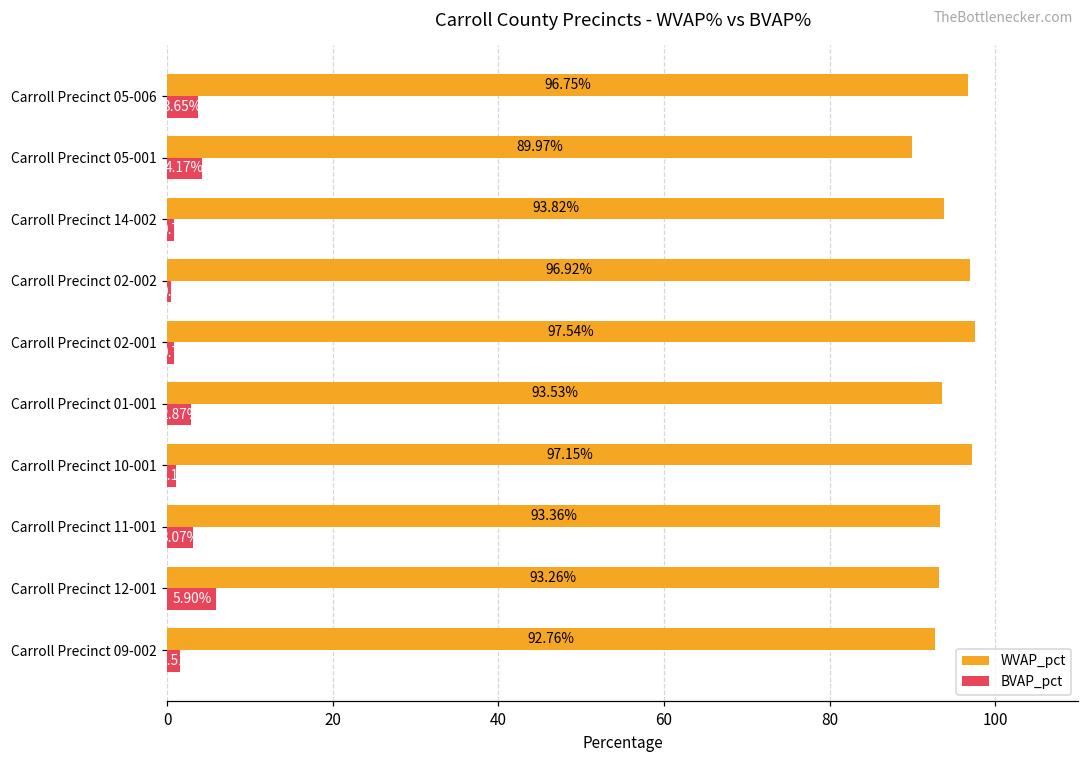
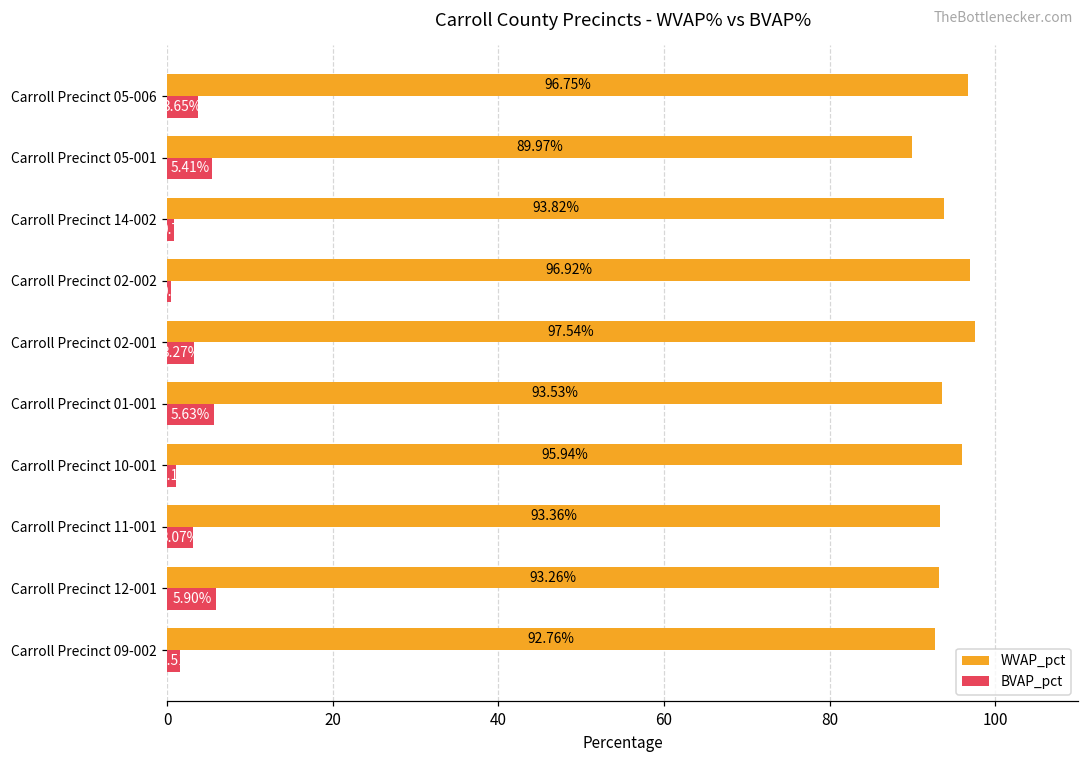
BVAP_pct, Carroll Precinct 05-001: 4.17% -> 5.41%
BVAP_pct, Carroll Precinct 02-001: 1 -> 3
BVAP_pct, Carroll Precinct 01-001: 2.87% -> 5.63%
WVAP_pct, Carroll Precinct 10-001: 97.15% -> 95.94%
